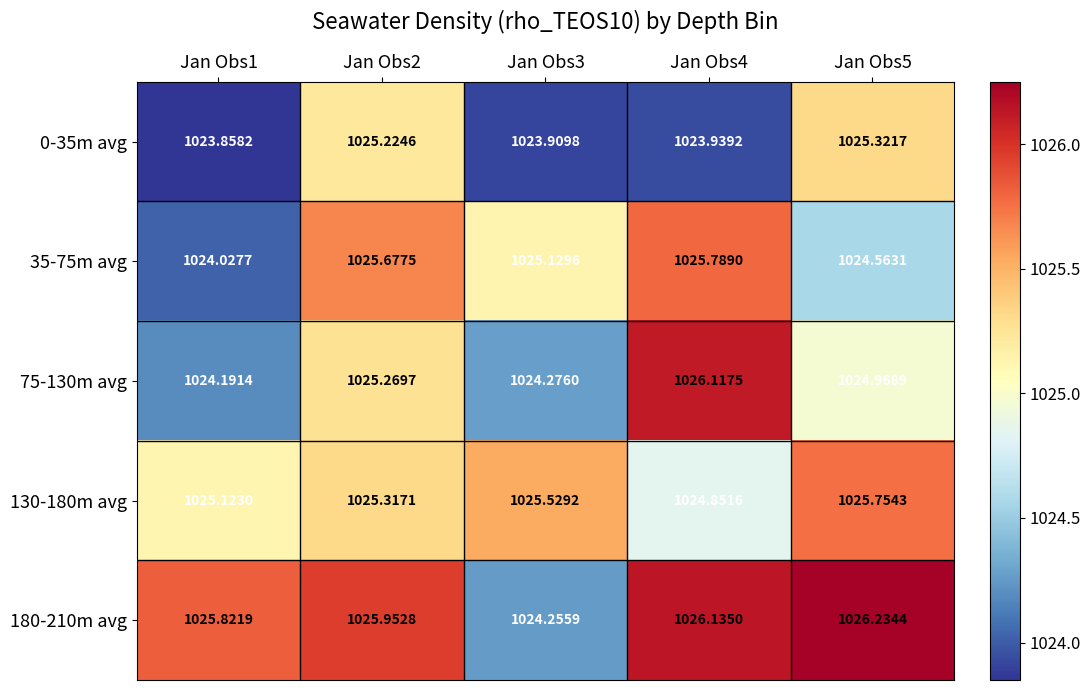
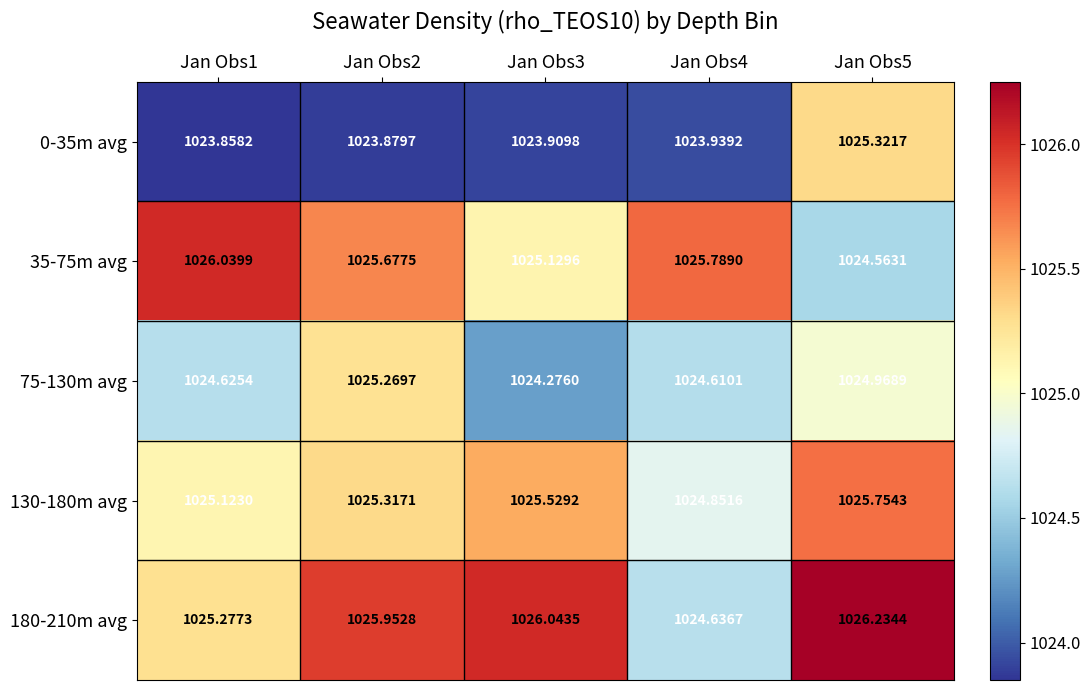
0-35m avg, Jan Obs2: 1025.2246 -> 1023.8797
35-75m avg, Jan Obs1: 1024.0277 -> 1026.0399
75-130m avg, Jan Obs1: 1024.1914 -> 1024.6254
75-130m avg, Jan Obs4: 1026.1175 -> 1024.6101
180-210m avg, Jan Obs1: 1025.8219 -> 1025.2773
180-210m avg, Jan Obs3: 1024.2559 -> 1026.0435
180-210m avg, Jan Obs4: 1026.1350 -> 1024.6367
